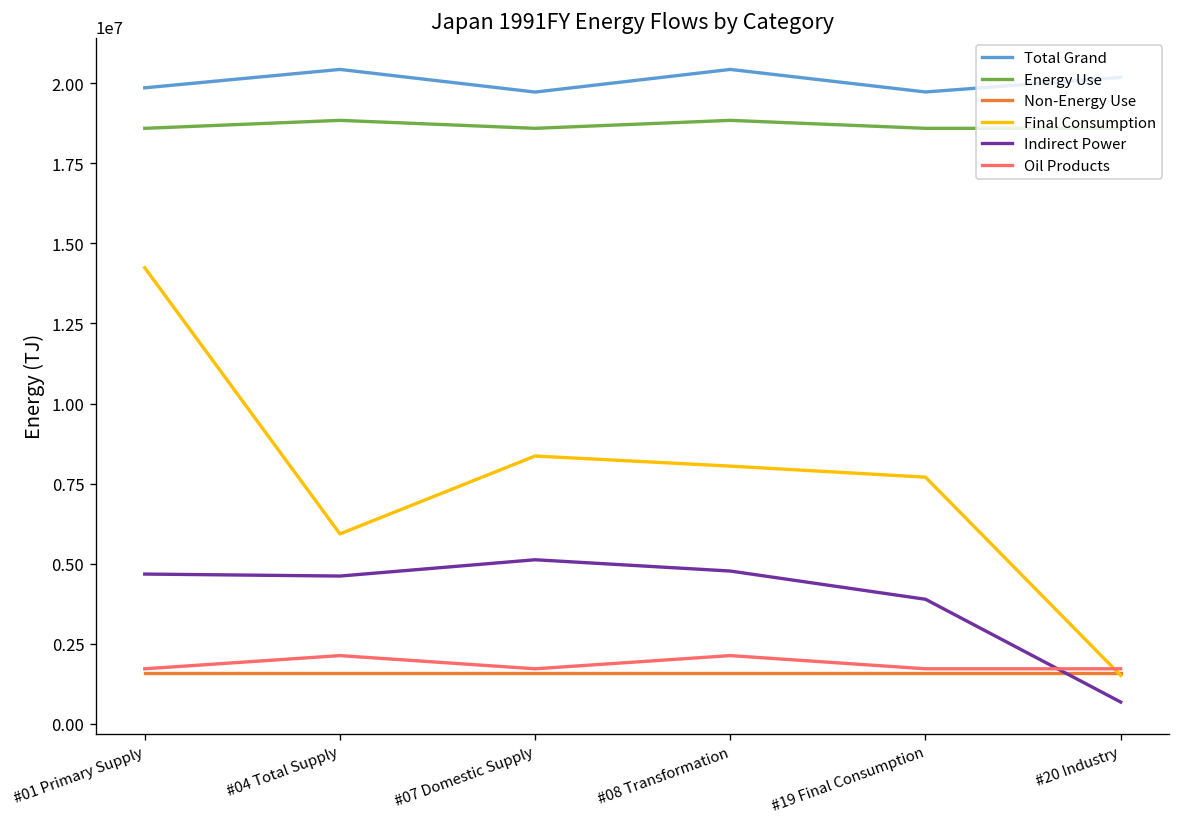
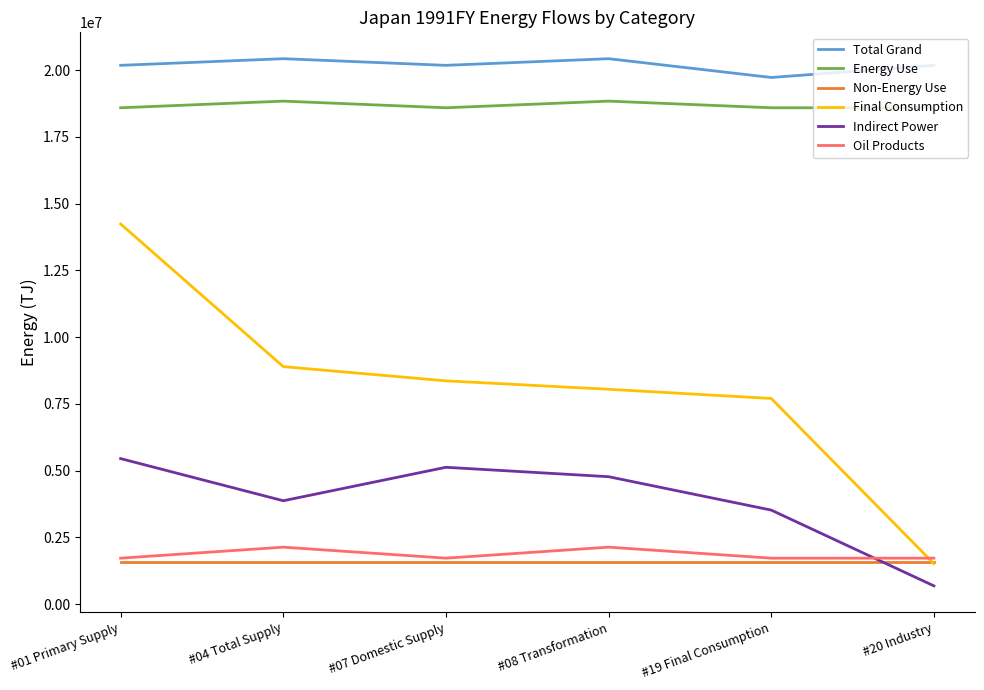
Total Grand, #01 Primary Supply: 19900000 -> 20200000
Indirect Power, #01 Primary Supply: 4700000 -> 5500000
Final Consumption, #04 Total Supply: 5900000 -> 8900000
Indirect Power, #04 Total Supply: 4600000 -> 3900000
Total Grand, #07 Domestic Supply: 19700000 -> 20200000
Indirect Power, #19 Final Consumption: 3900000 -> 3500000
